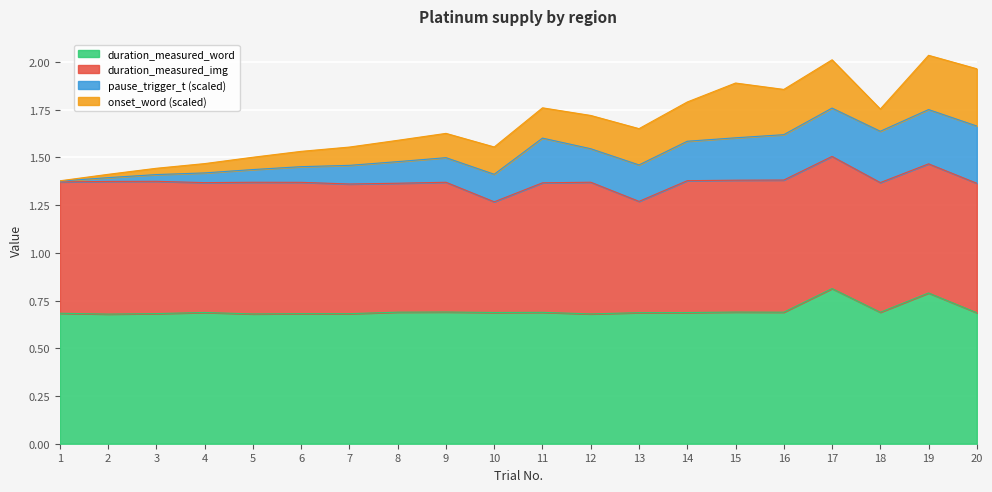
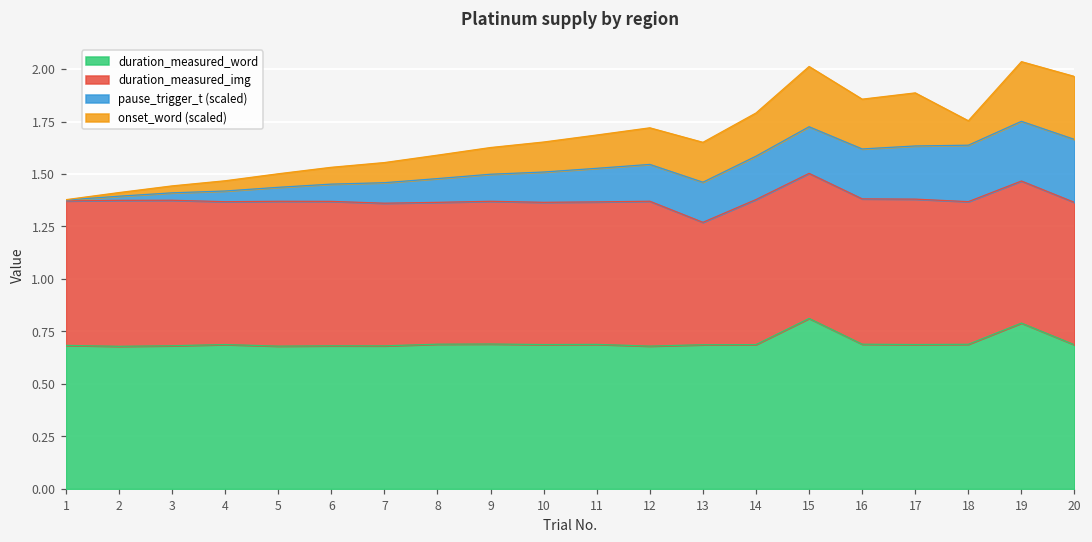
duration_measured_img, 10: 0.58 -> 0.68
pause_trigger_t (scaled), 11: 0.23 -> 0.16
duration_measured_word, 15: 0.69 -> 0.81
duration_measured_word, 17: 0.81 -> 0.69
